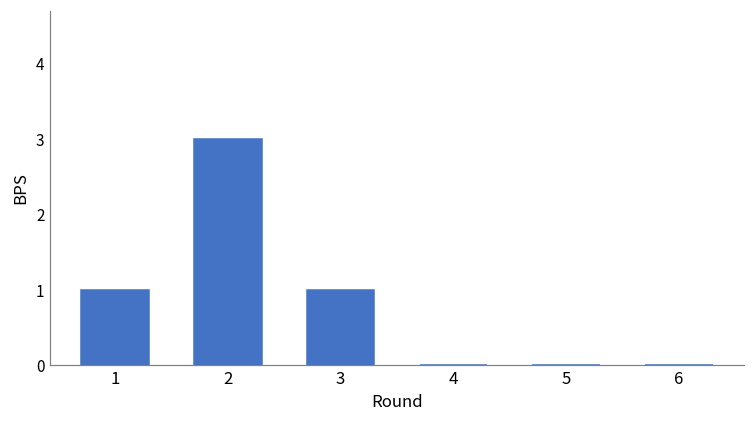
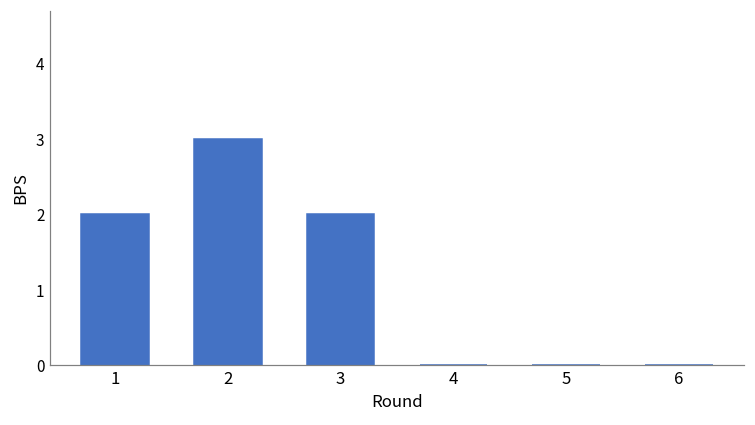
1: 1 -> 2
3: 1 -> 2
